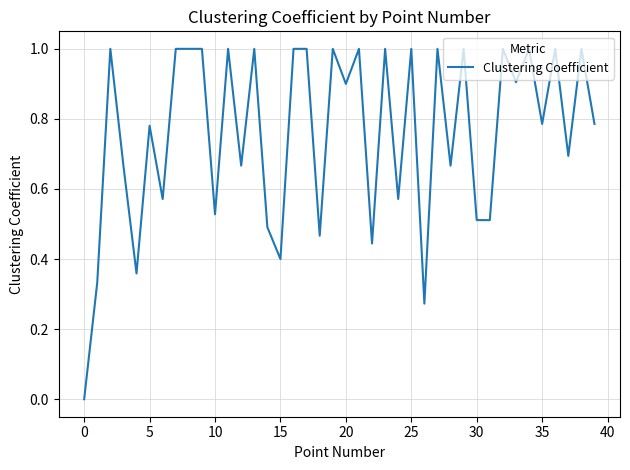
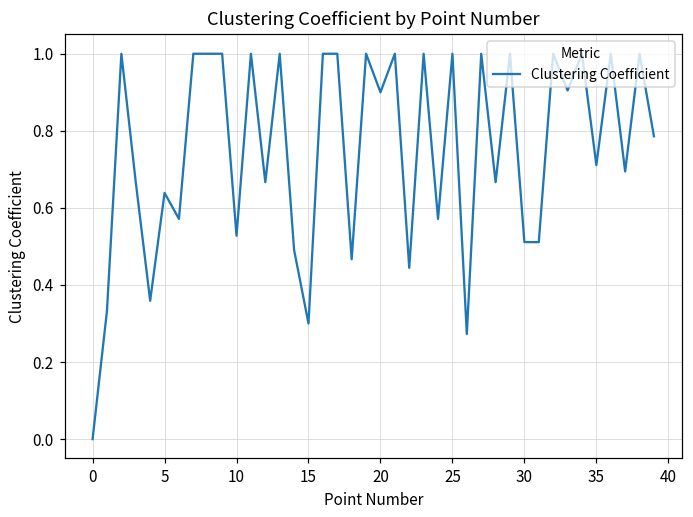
5: 0.78 -> 0.64
15: 0.4 -> 0.3
35: 0.79 -> 0.71
